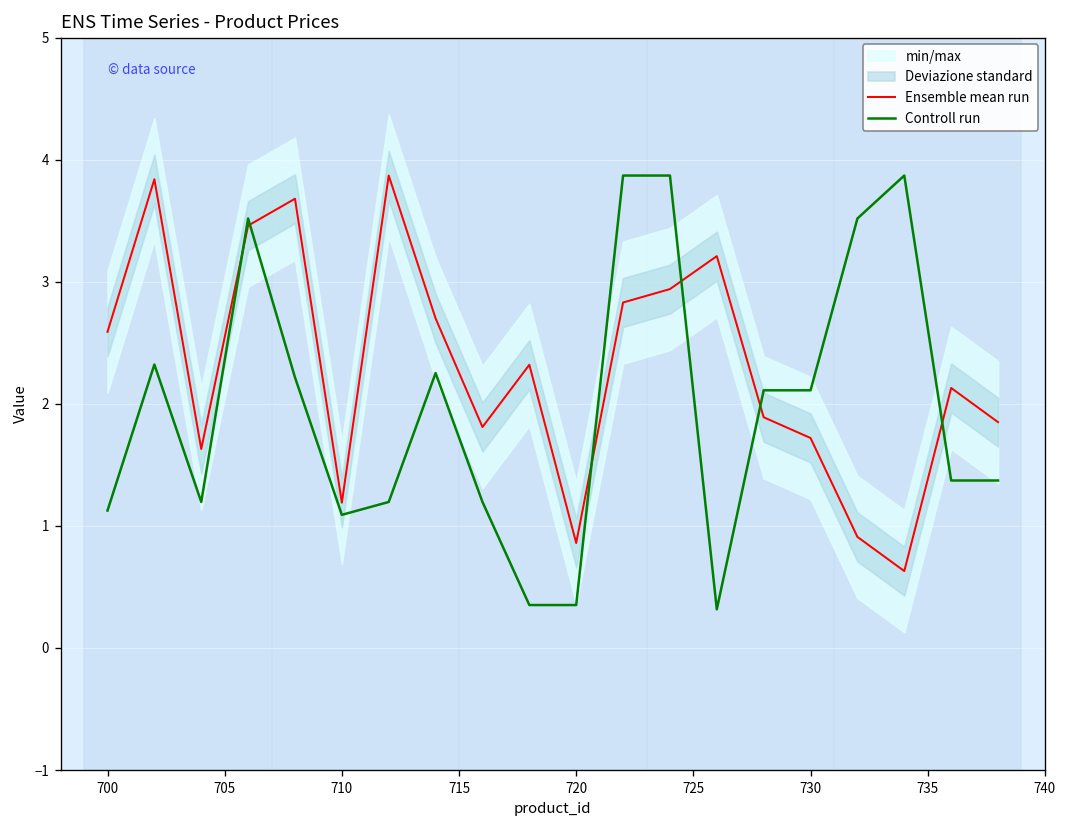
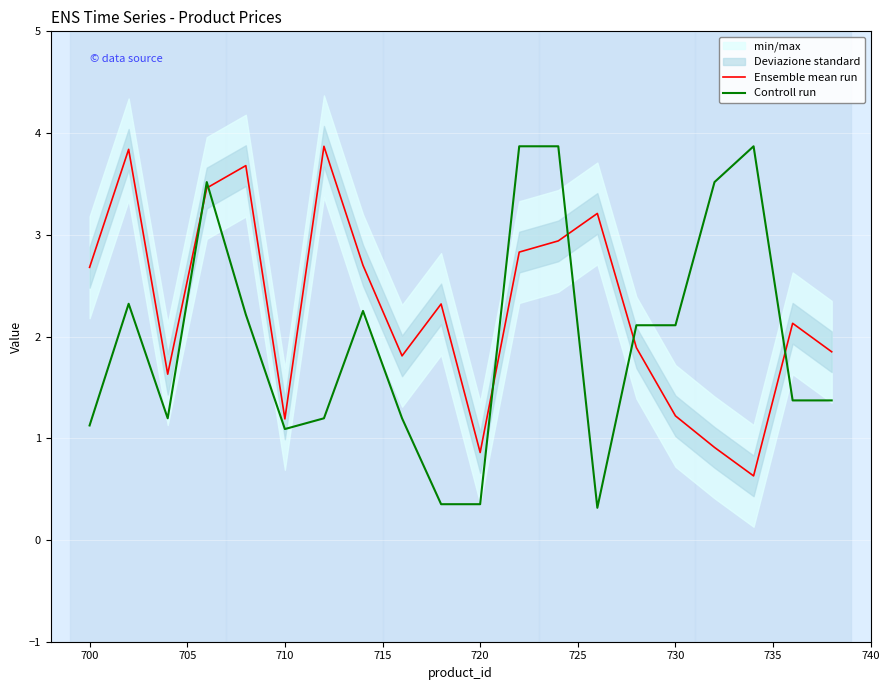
Ensemble mean run, 700: 2.59 -> 2.68
Ensemble mean run, 730: 1.72 -> 1.22
